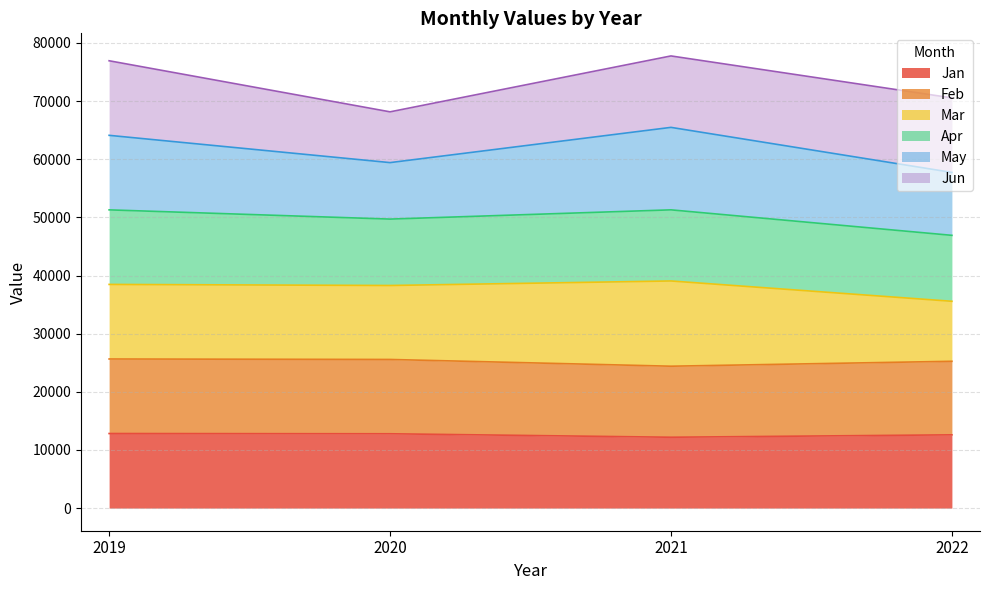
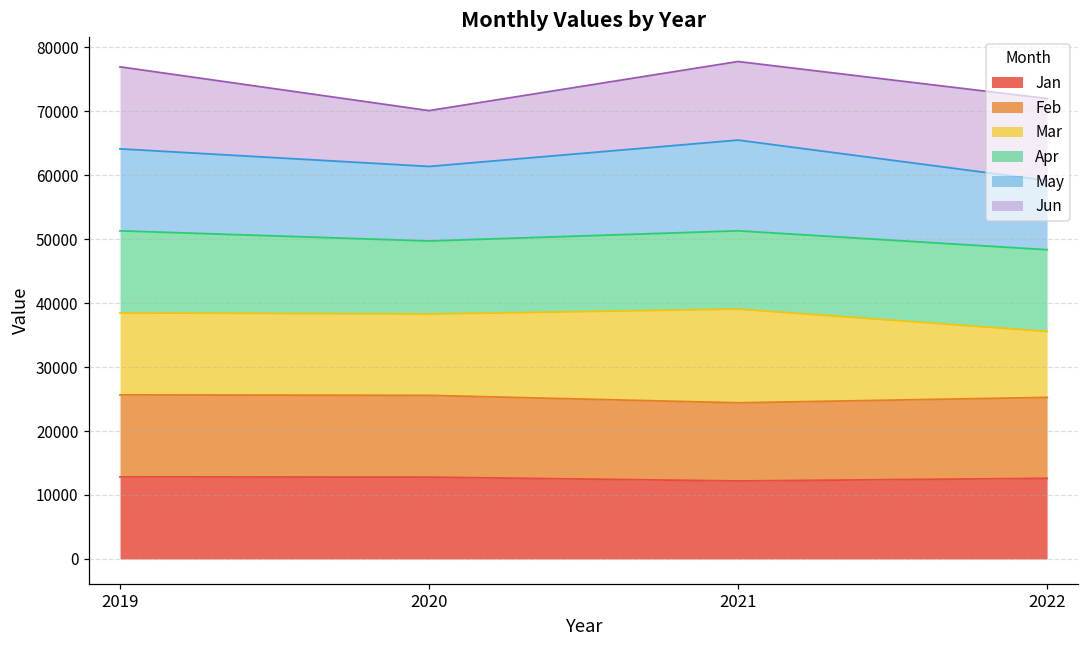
May, 2020: 10000 -> 12000
Apr, 2022: 11000 -> 13000
